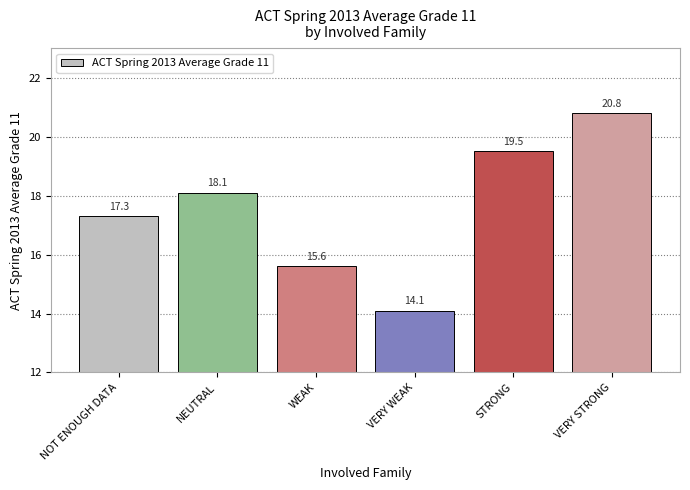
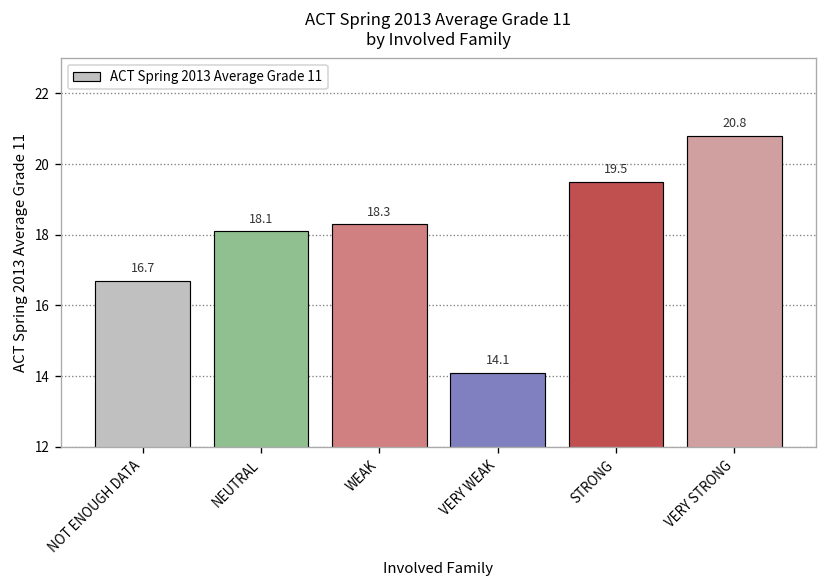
NOT ENOUGH DATA: 17.3 -> 16.7
WEAK: 15.6 -> 18.3
